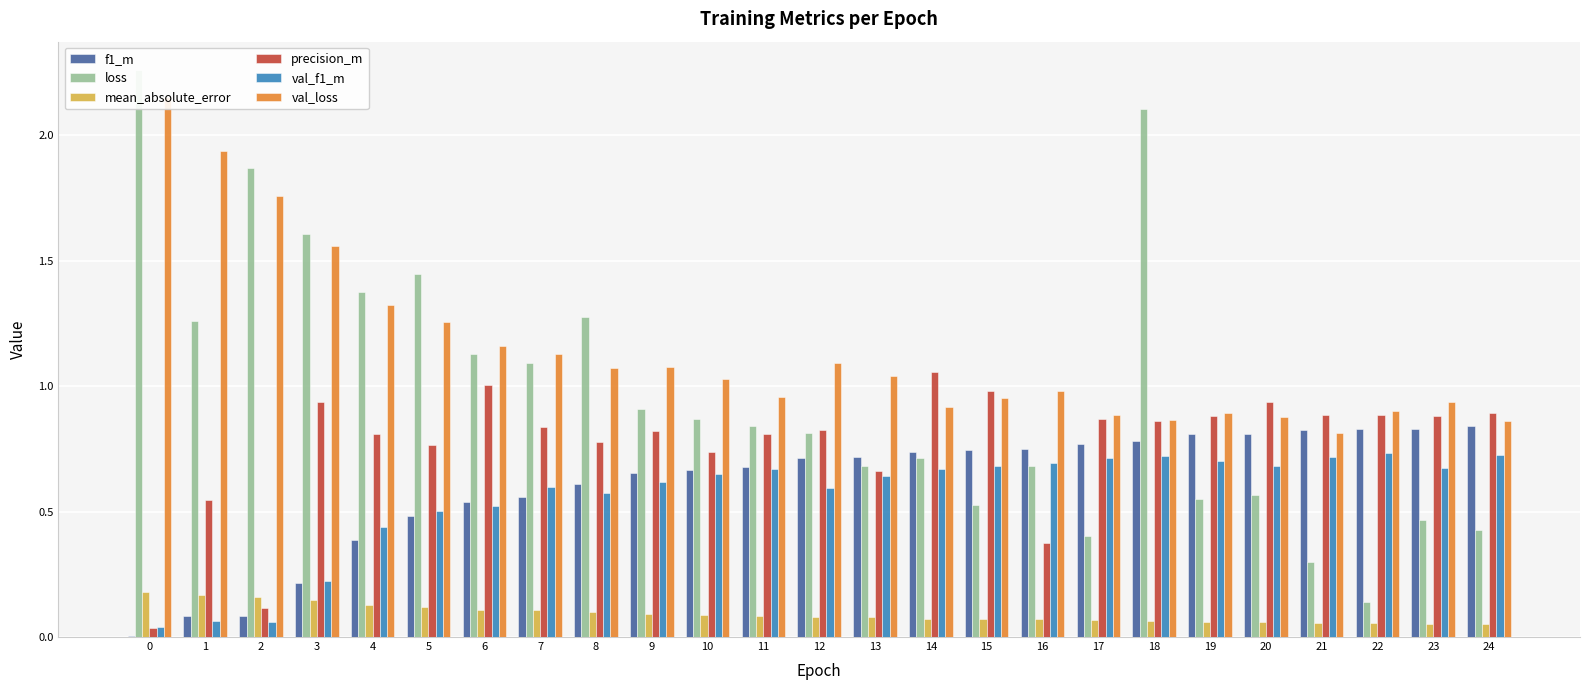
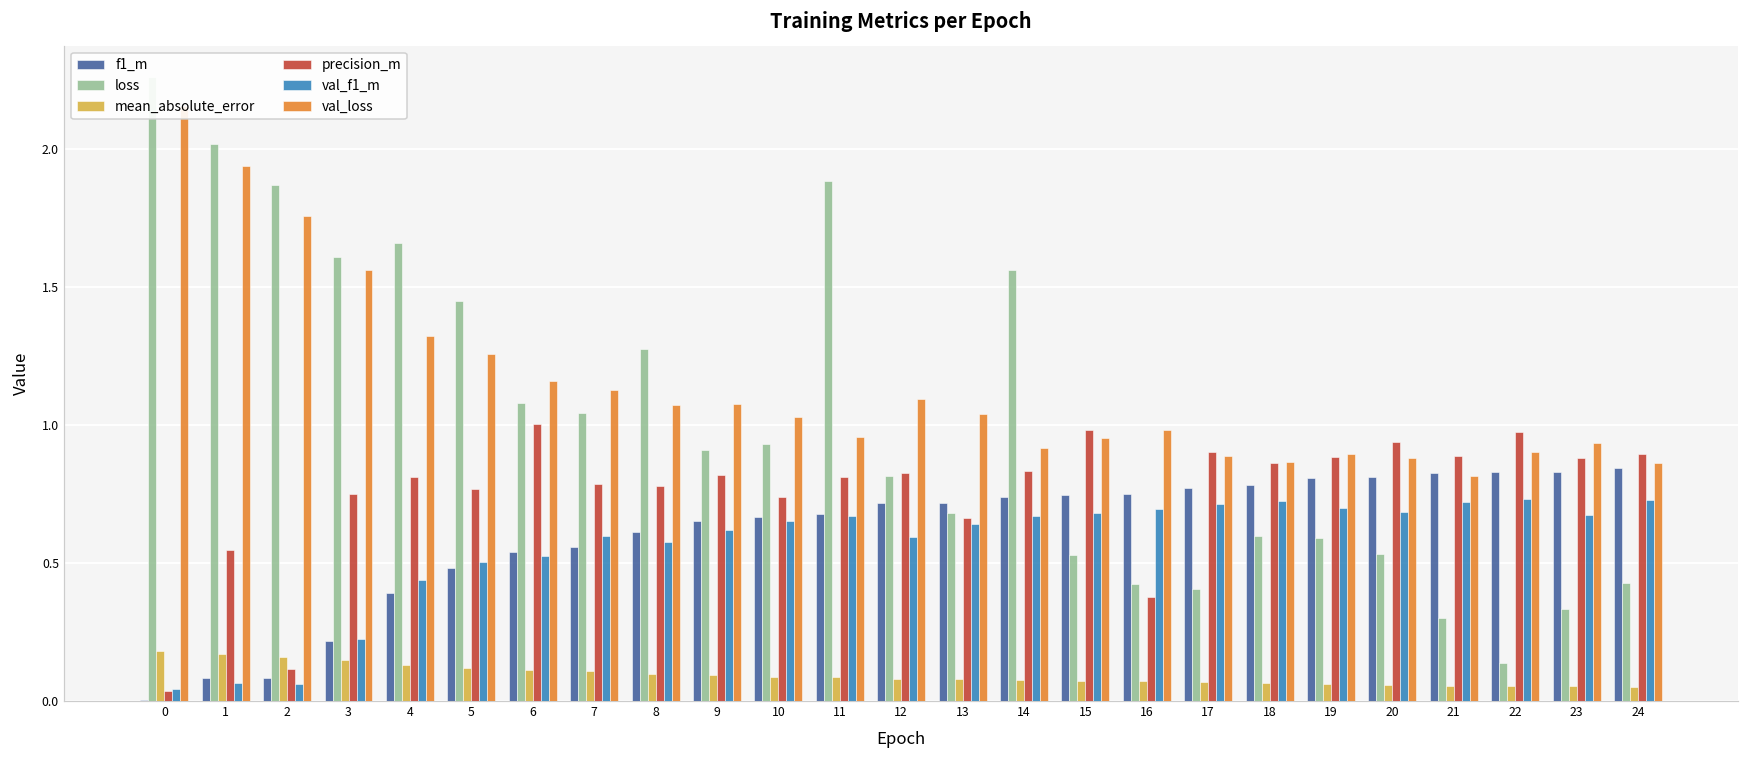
loss, 1: 1.26 -> 2.02
precision_m, 3: 0.94 -> 0.75
loss, 4: 1.38 -> 1.66
loss, 6: 1.13 -> 1.08
loss, 7: 1.09 -> 1.04
precision_m, 7: 0.84 -> 0.79
loss, 10: 0.87 -> 0.93
loss, 11: 0.84 -> 1.88
loss, 14: 0.71 -> 1.56
precision_m, 14: 1.06 -> 0.83
loss, 16: 0.68 -> 0.42
precision_m, 17: 0.87 -> 0.90
loss, 18: 2.10 -> 0.60
loss, 19: 0.55 -> 0.59
loss, 20: 0.57 -> 0.53
precision_m, 22: 0.89 -> 0.97
loss, 23: 0.47 -> 0.33
